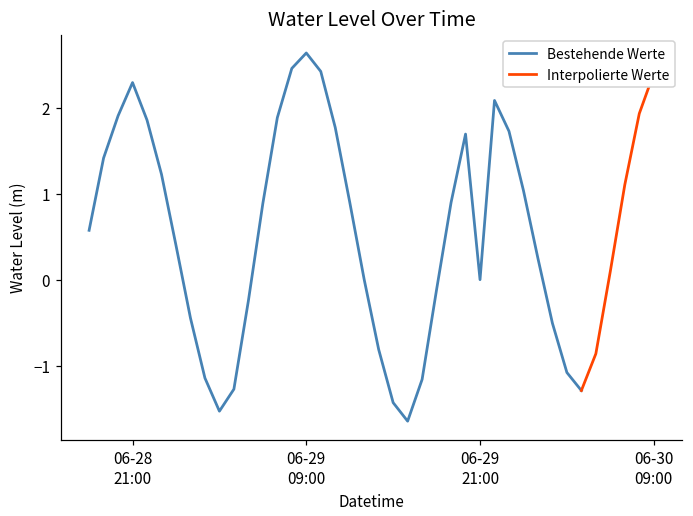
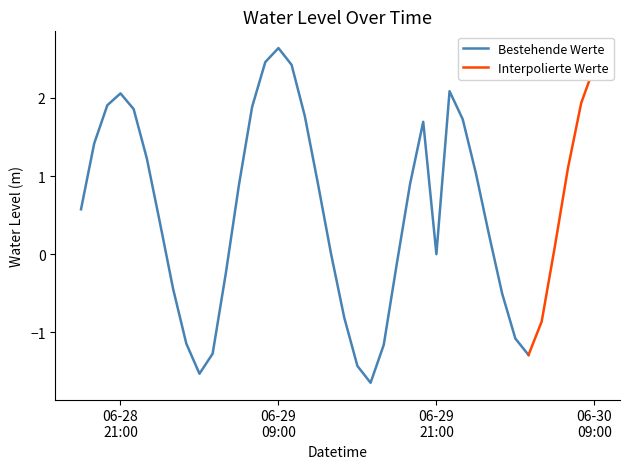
Bestehende Werte, 06-28 21:00: 2.3 -> 2.1
